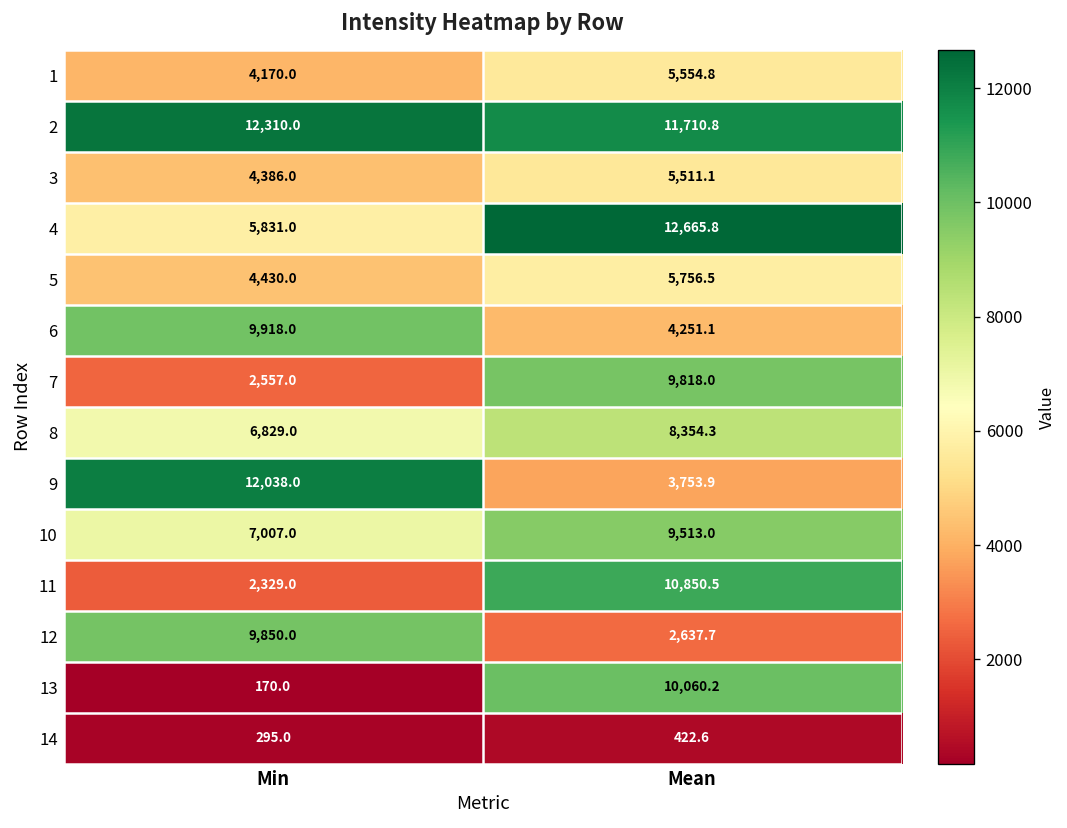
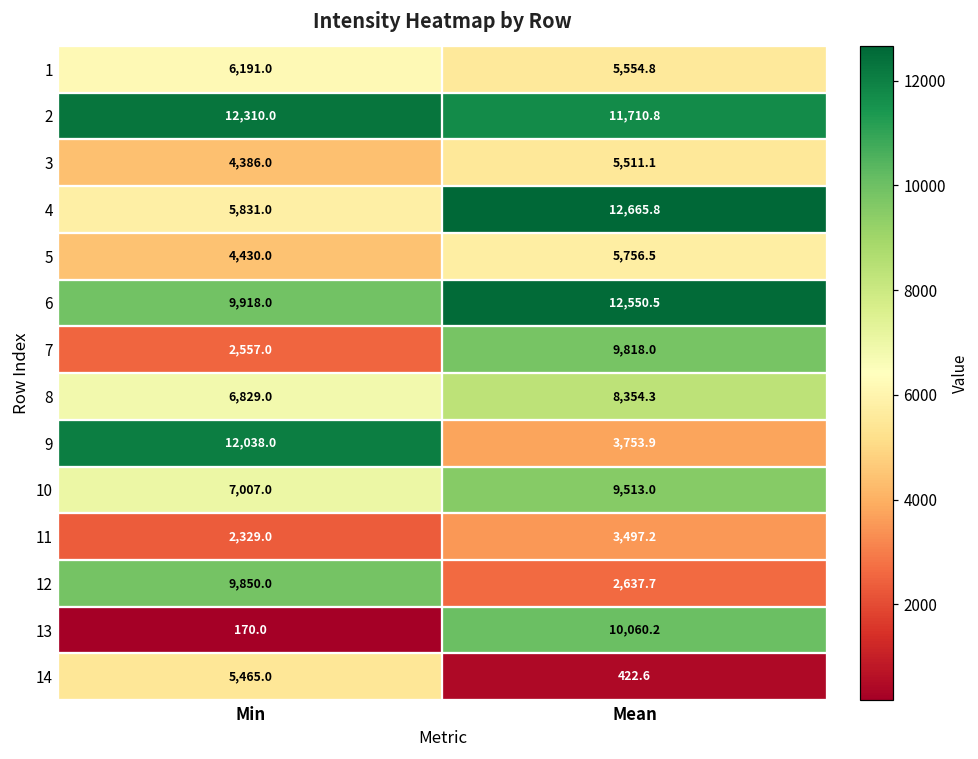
1, Min: 4,170.0 -> 6,191.0
6, Mean: 4,251.1 -> 12,550.5
11, Mean: 10,850.5 -> 3,497.2
14, Min: 295.0 -> 5,465.0
